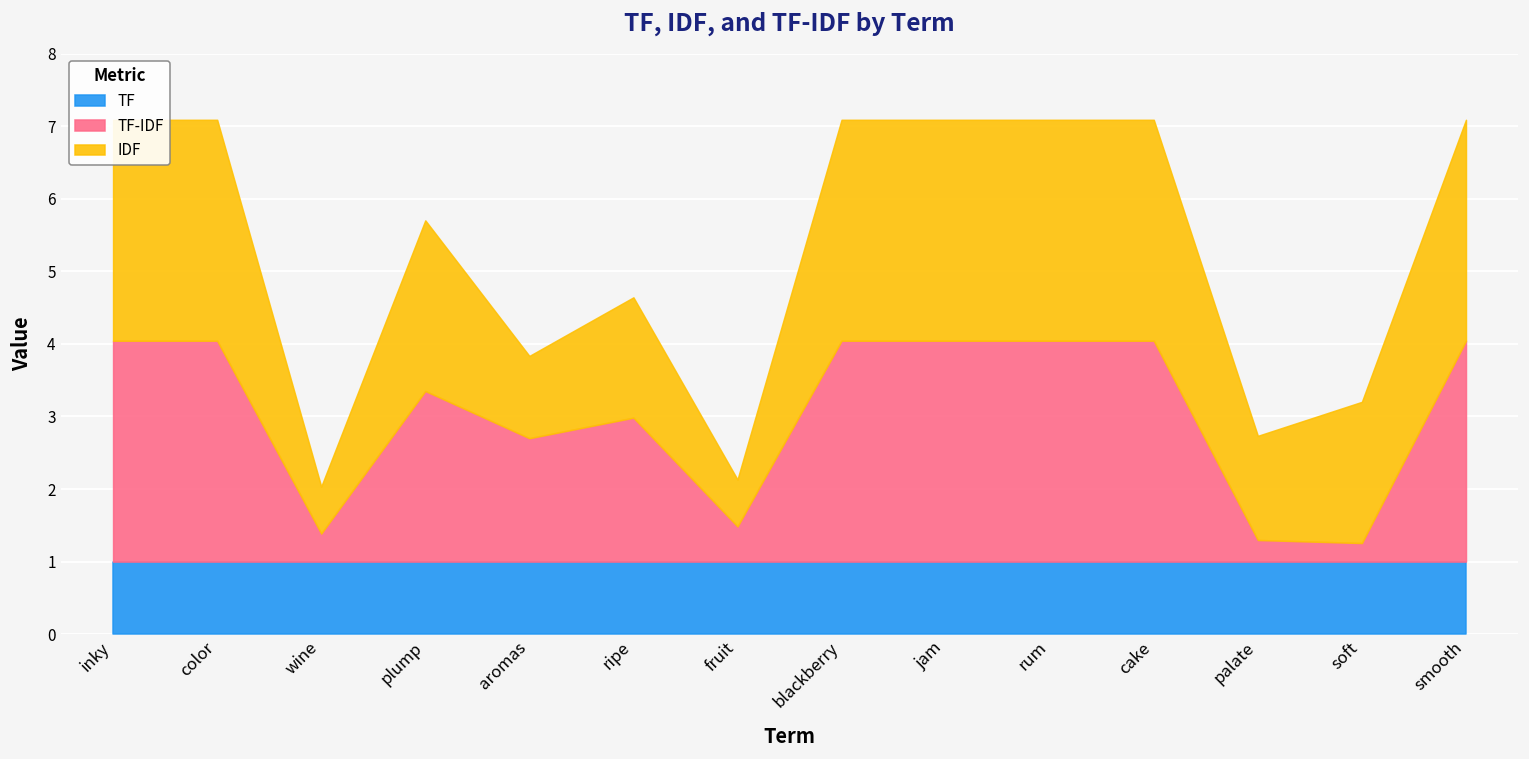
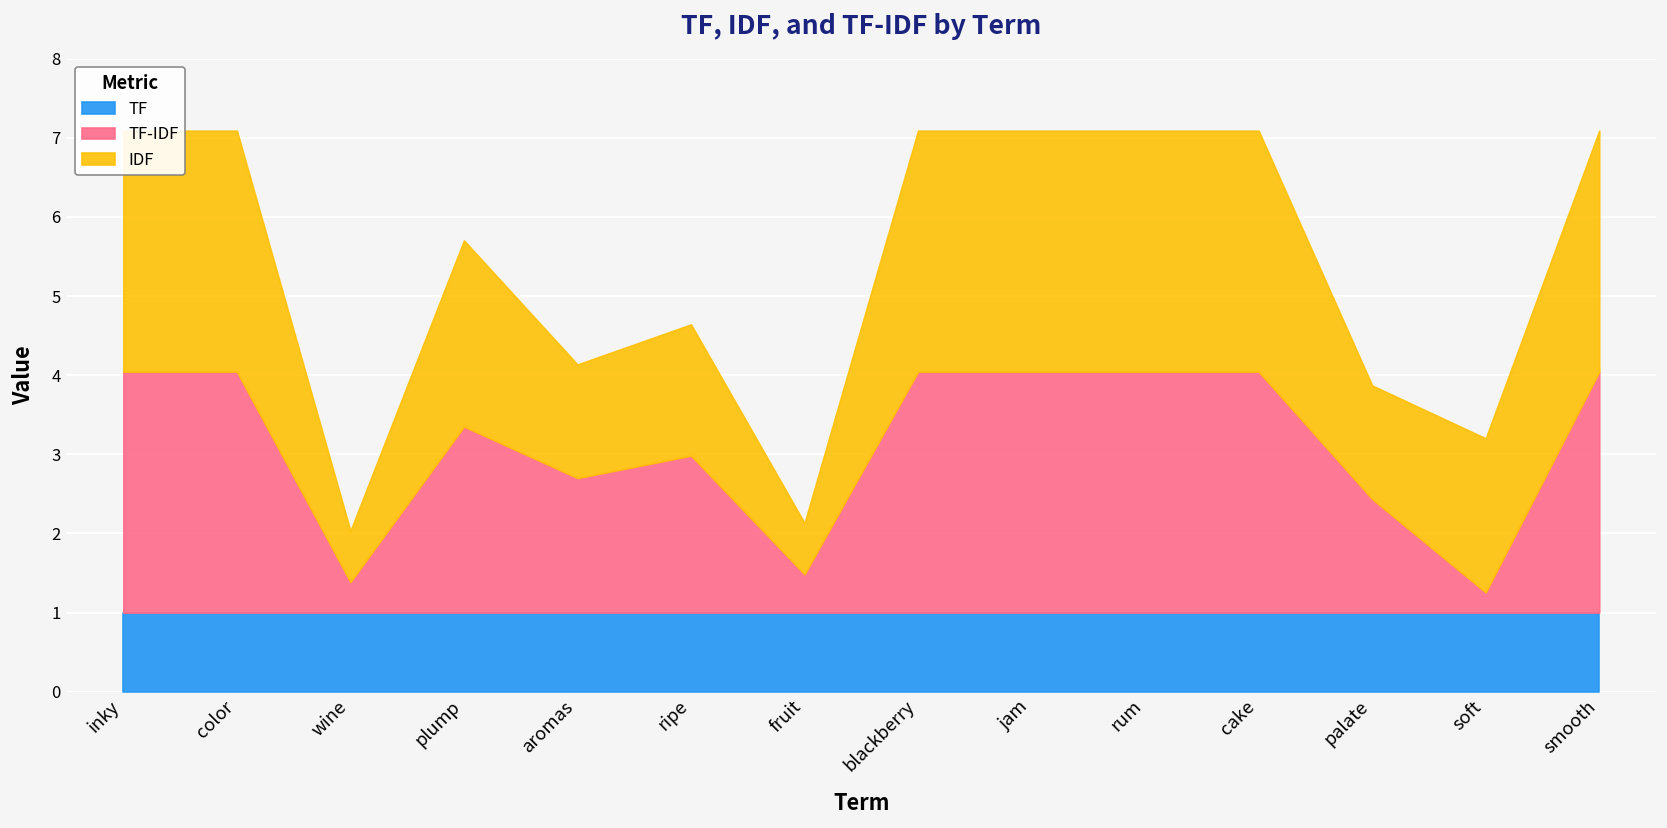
IDF, aromas: 1.1 -> 1.4
TF-IDF, palate: 0.3 -> 1.4
